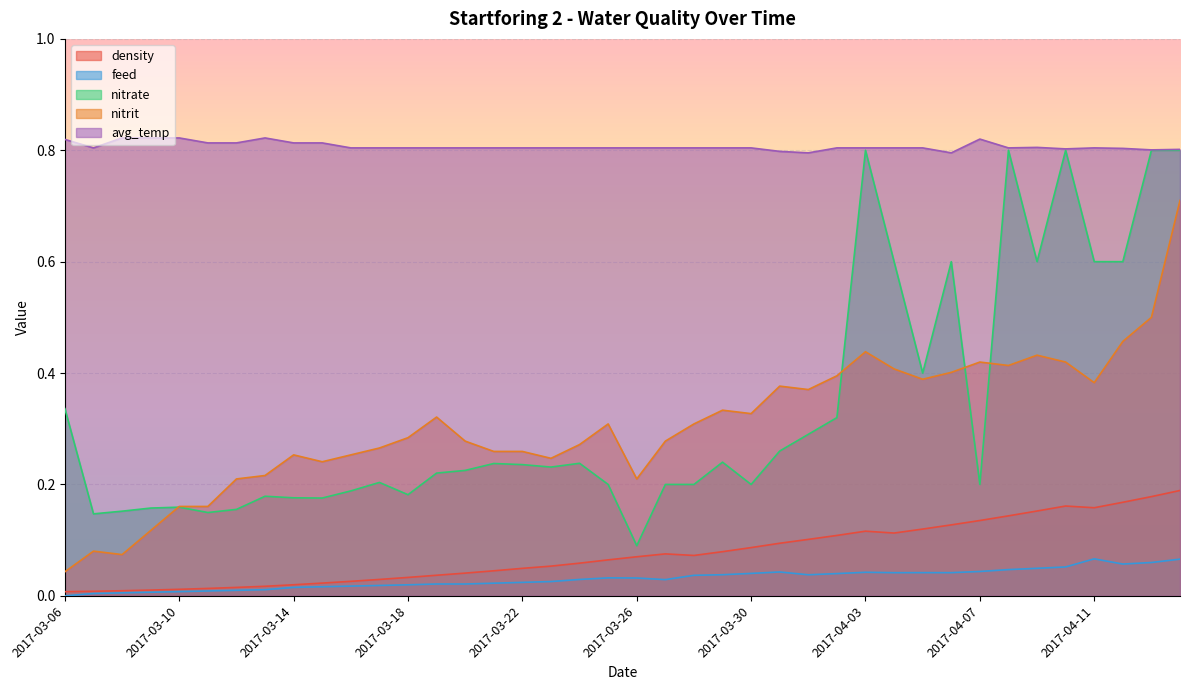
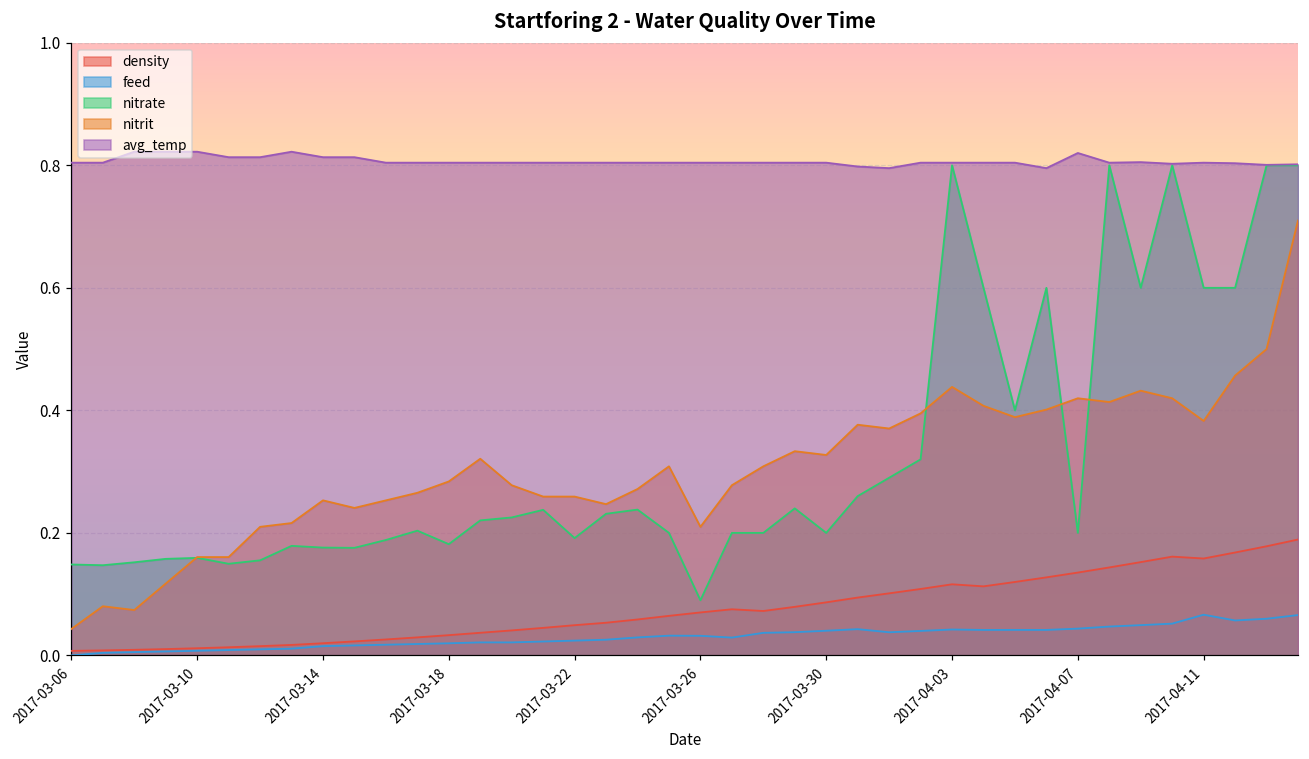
nitrate, 2017-03-06: 0.34 -> 0.15
avg_temp, 2017-03-06: 0.82 -> 0.80
nitrate, 2017-03-22: 0.24 -> 0.19
